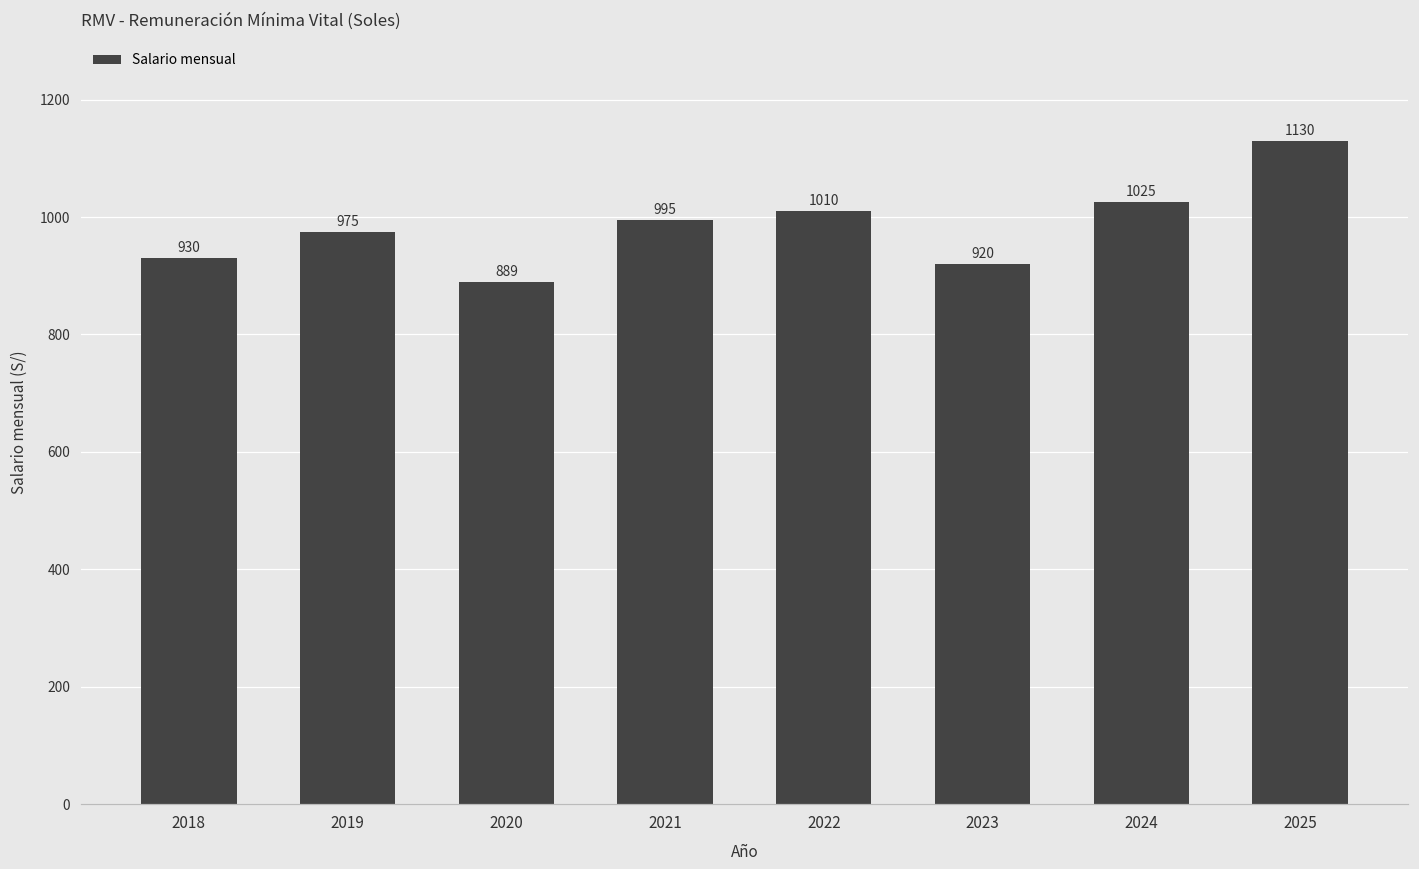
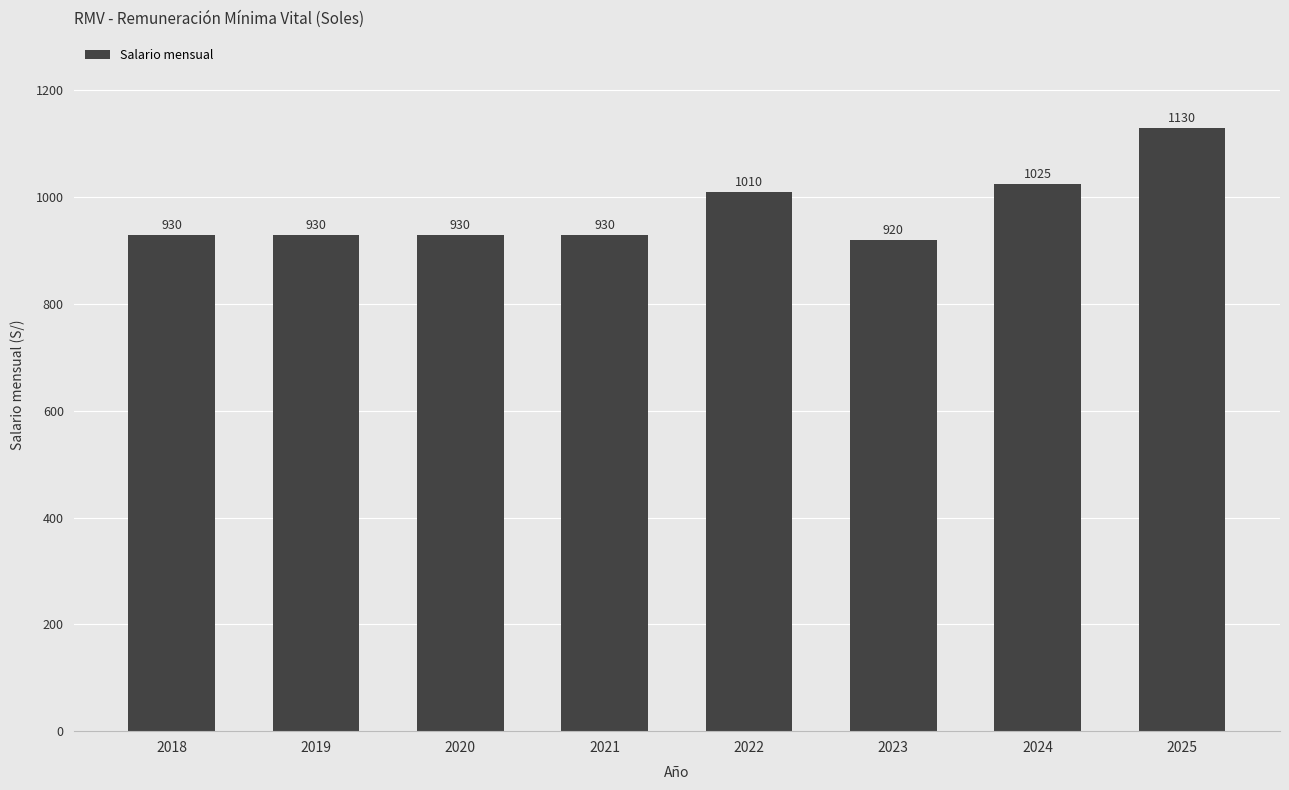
2019: 975 -> 930
2020: 889 -> 930
2021: 995 -> 930
